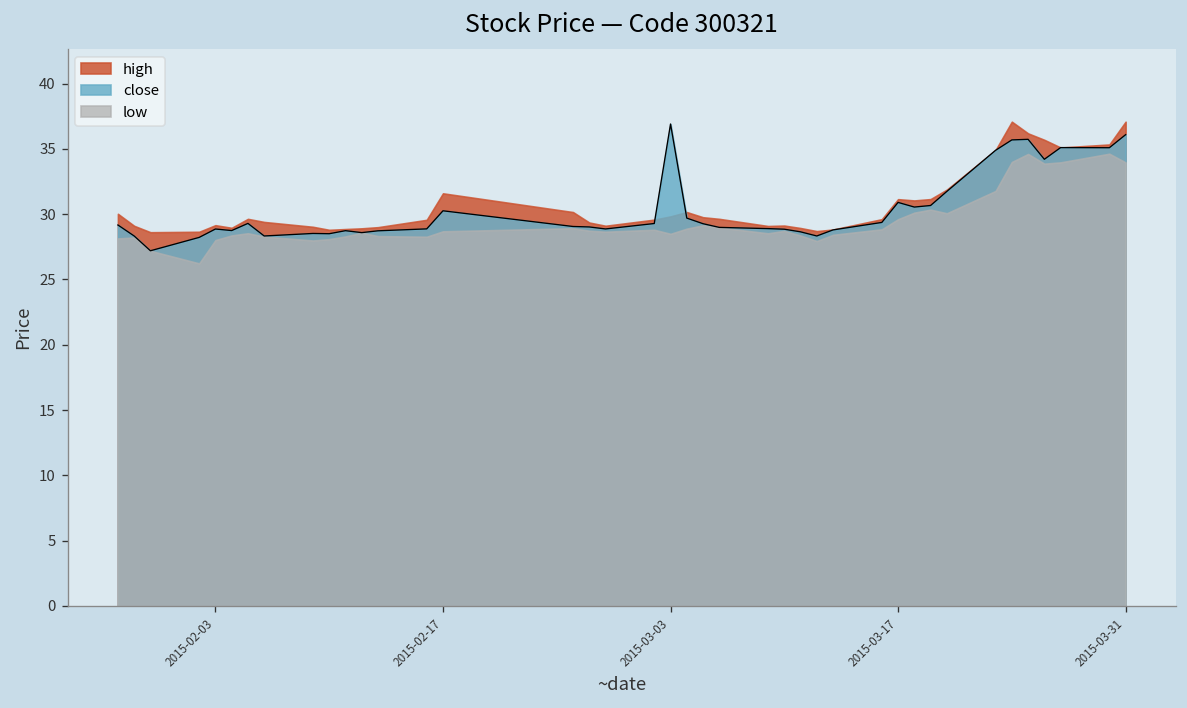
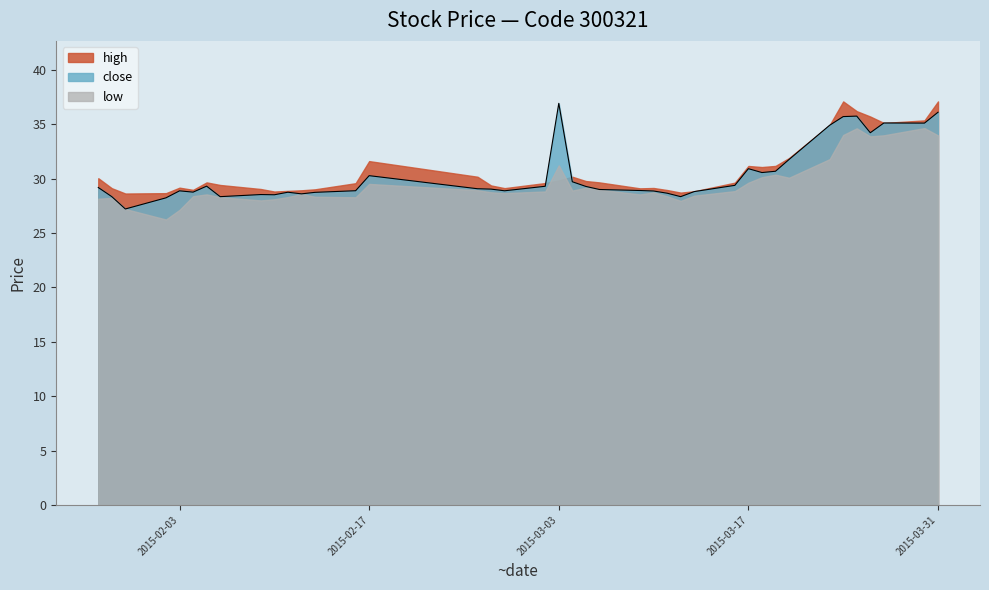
low, 2015-02-03: 28.0 -> 27.1
low, 2015-02-17: 28.7 -> 29.5
low, 2015-03-03: 28.5 -> 31.2
